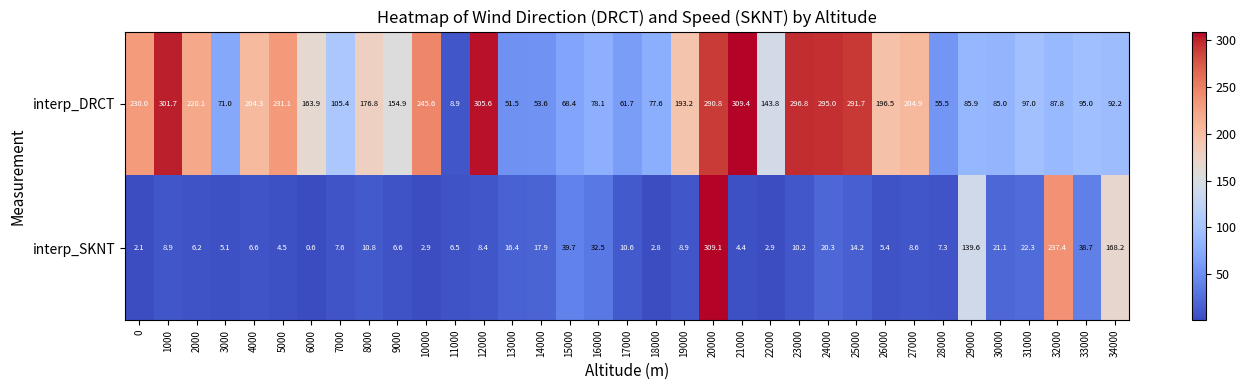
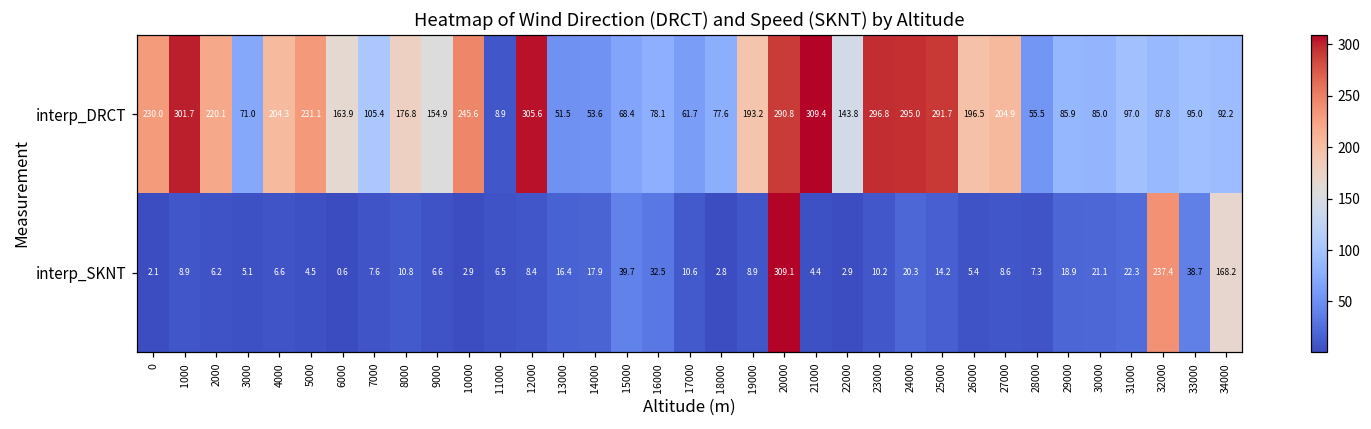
interp_SKNT, 29000: 139.6 -> 18.9
